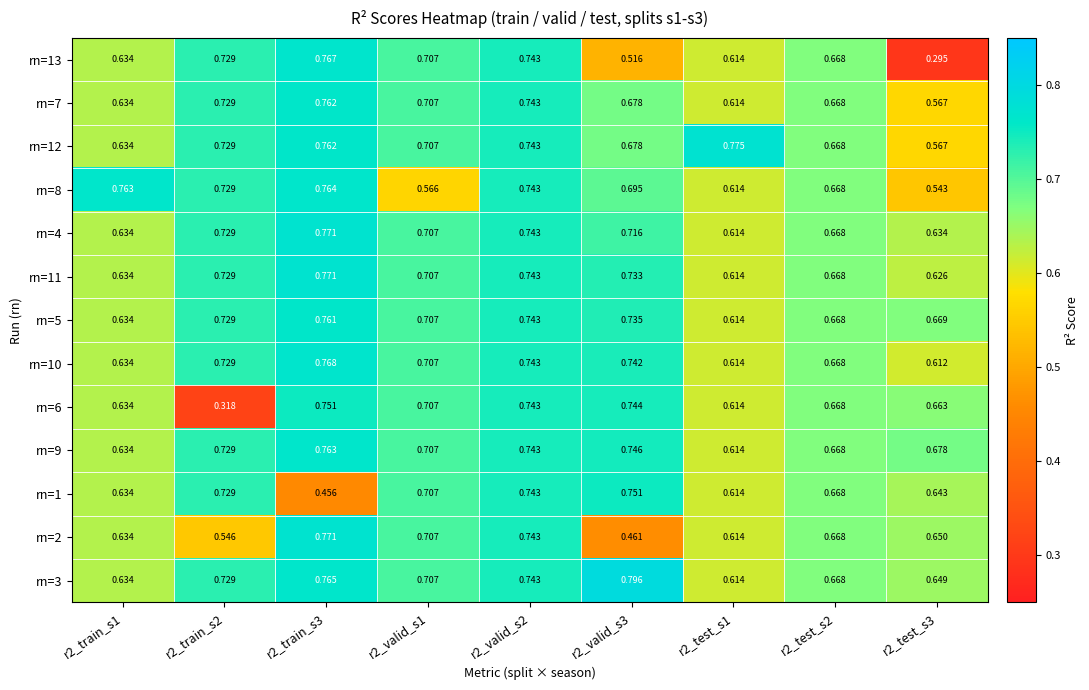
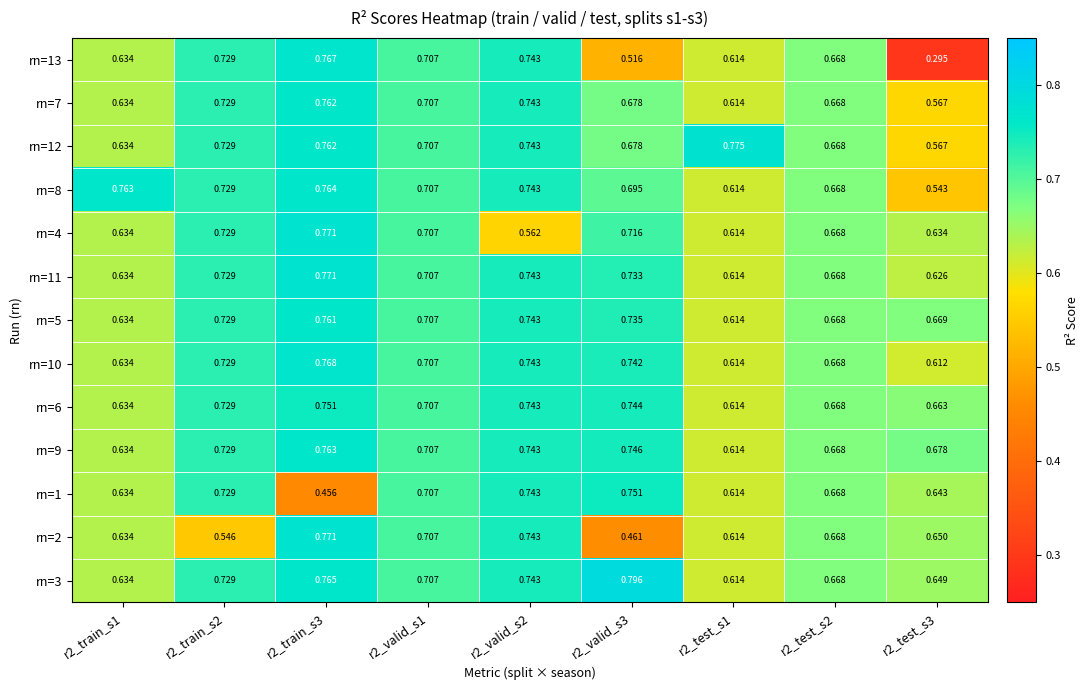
rn=8, r2_valid_s1: 0.566 -> 0.707
rn=4, r2_valid_s2: 0.743 -> 0.562
rn=6, r2_train_s2: 0.318 -> 0.729
